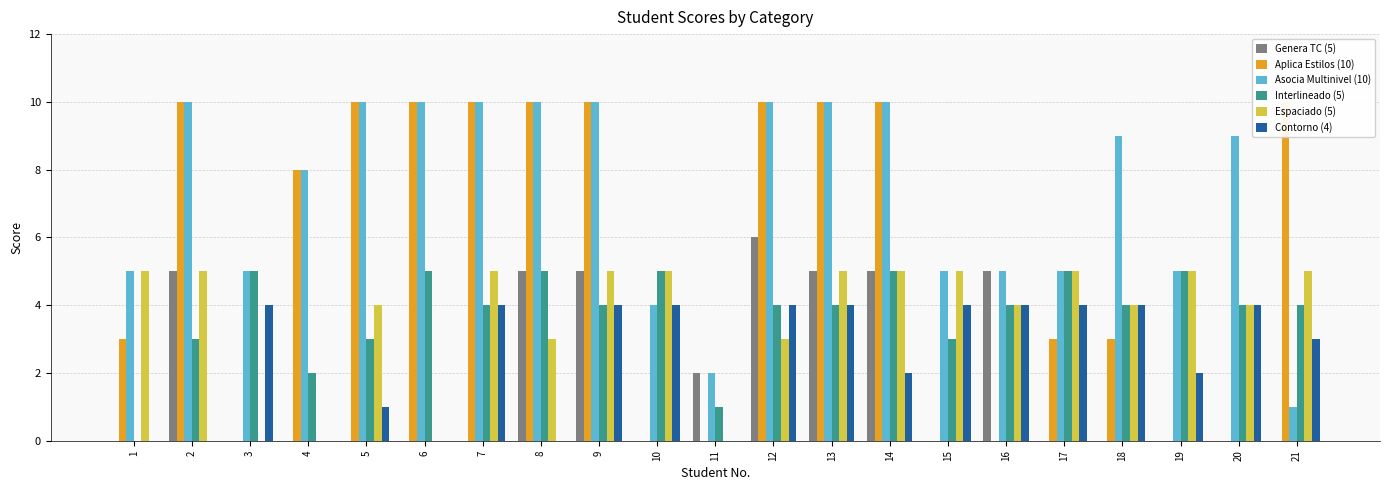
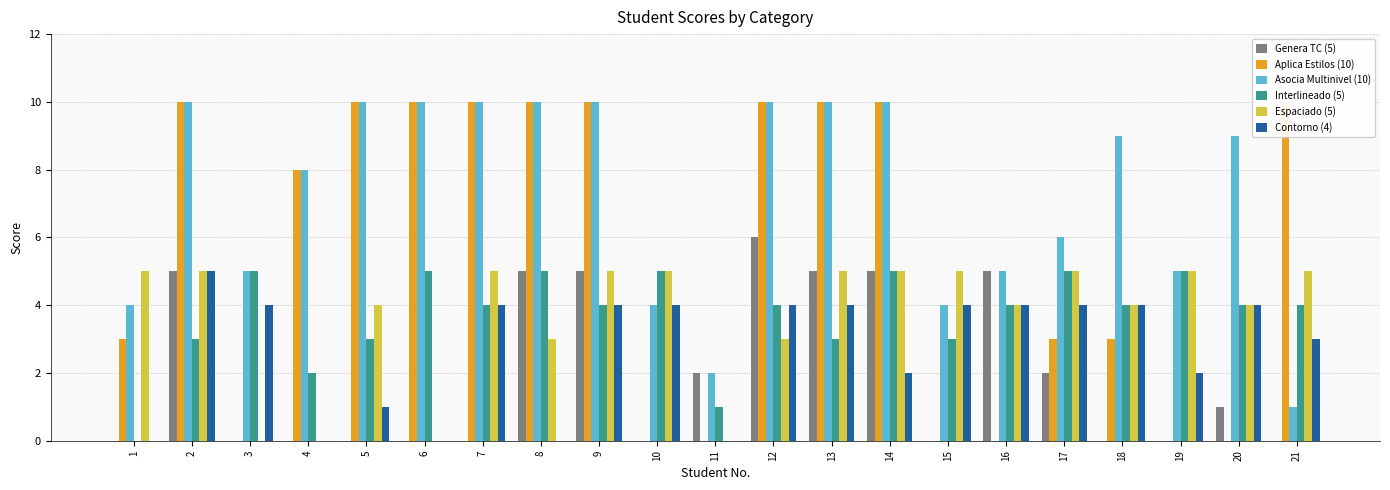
Asocia Multinivel (10), 1: 5 -> 4
Contorno (4), 2: 0 -> 5
Interlineado (5), 13: 4 -> 3
Asocia Multinivel (10), 15: 5 -> 4
Genera TC (5), 17: 0 -> 2
Asocia Multinivel (10), 17: 5 -> 6
Genera TC (5), 20: 0 -> 1
